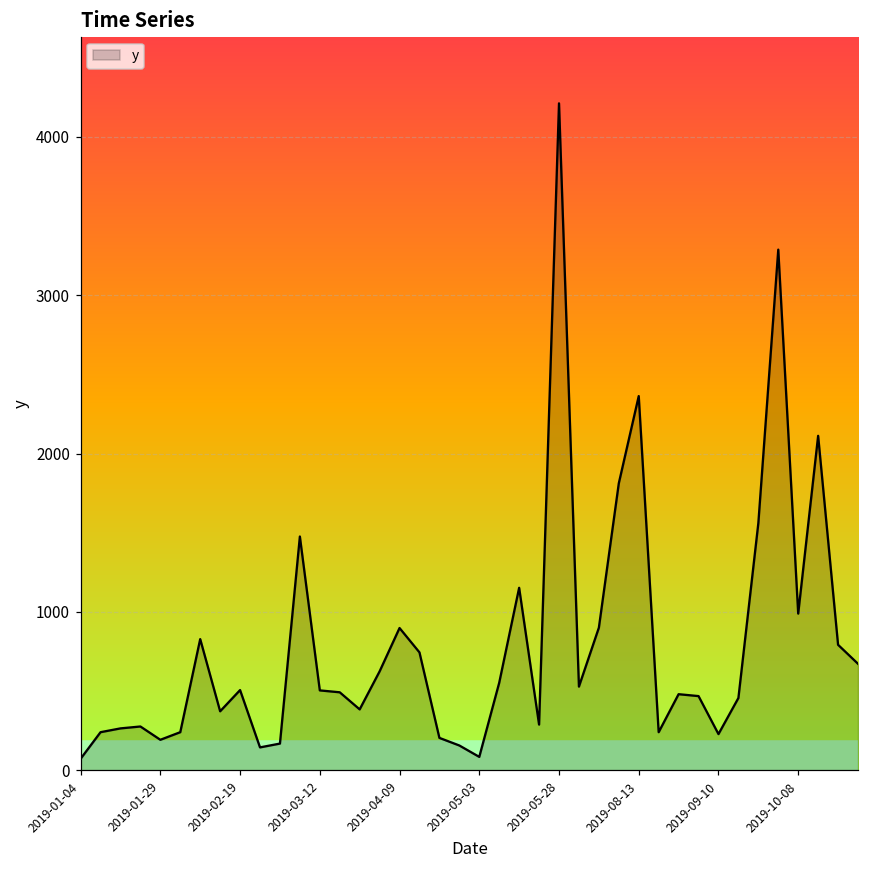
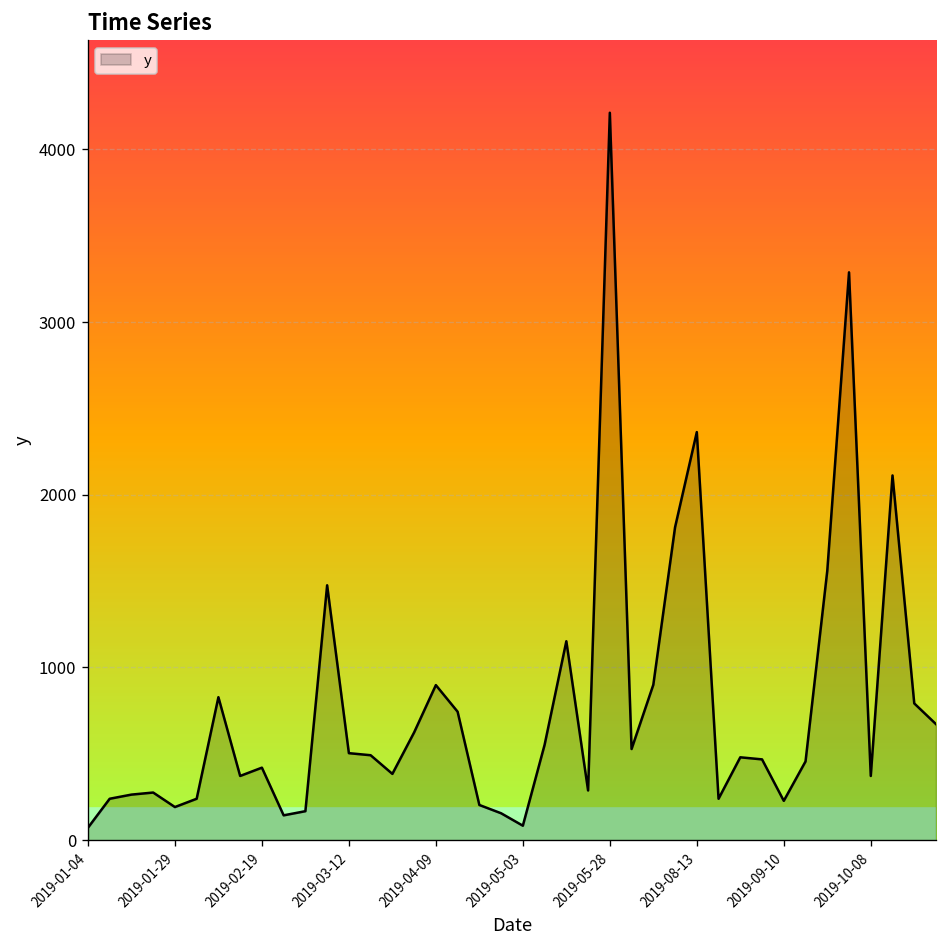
2019-02-19: 510 -> 420
2019-10-08: 990 -> 370
